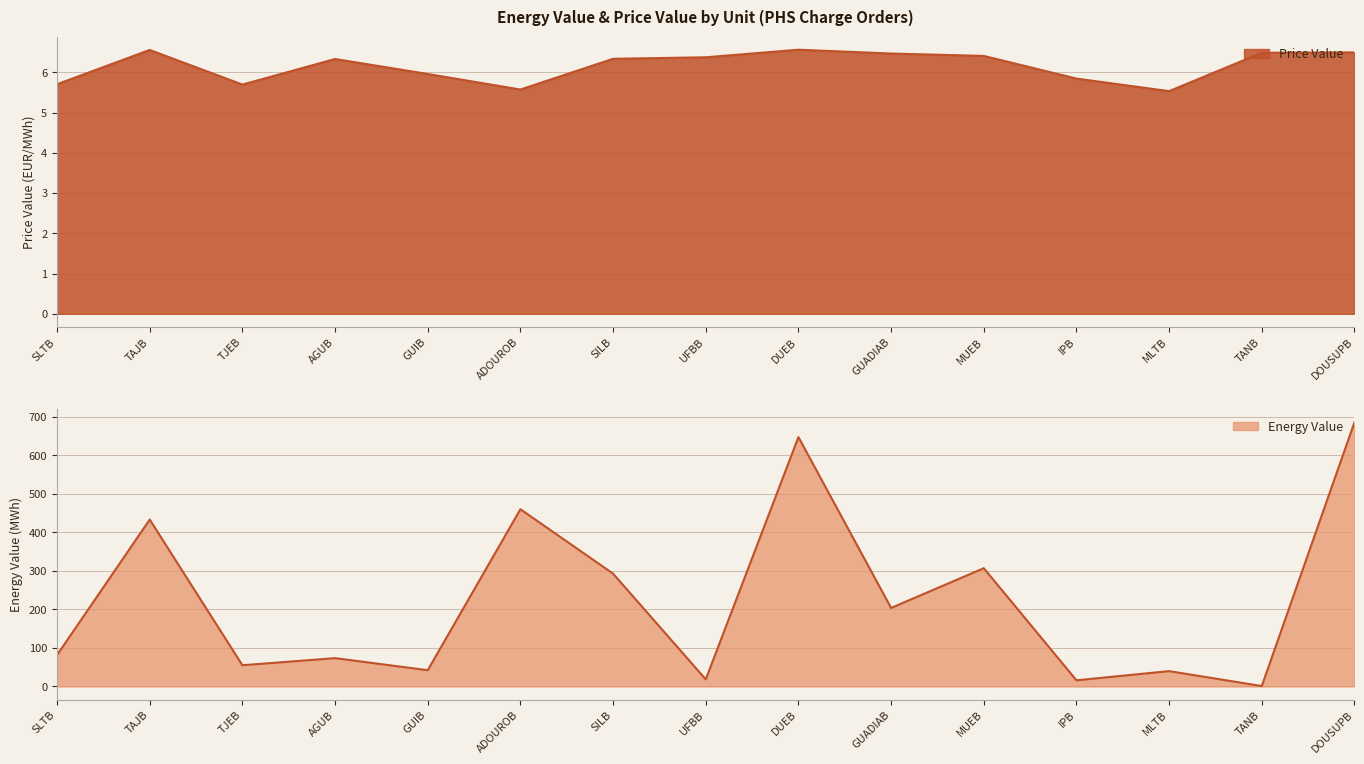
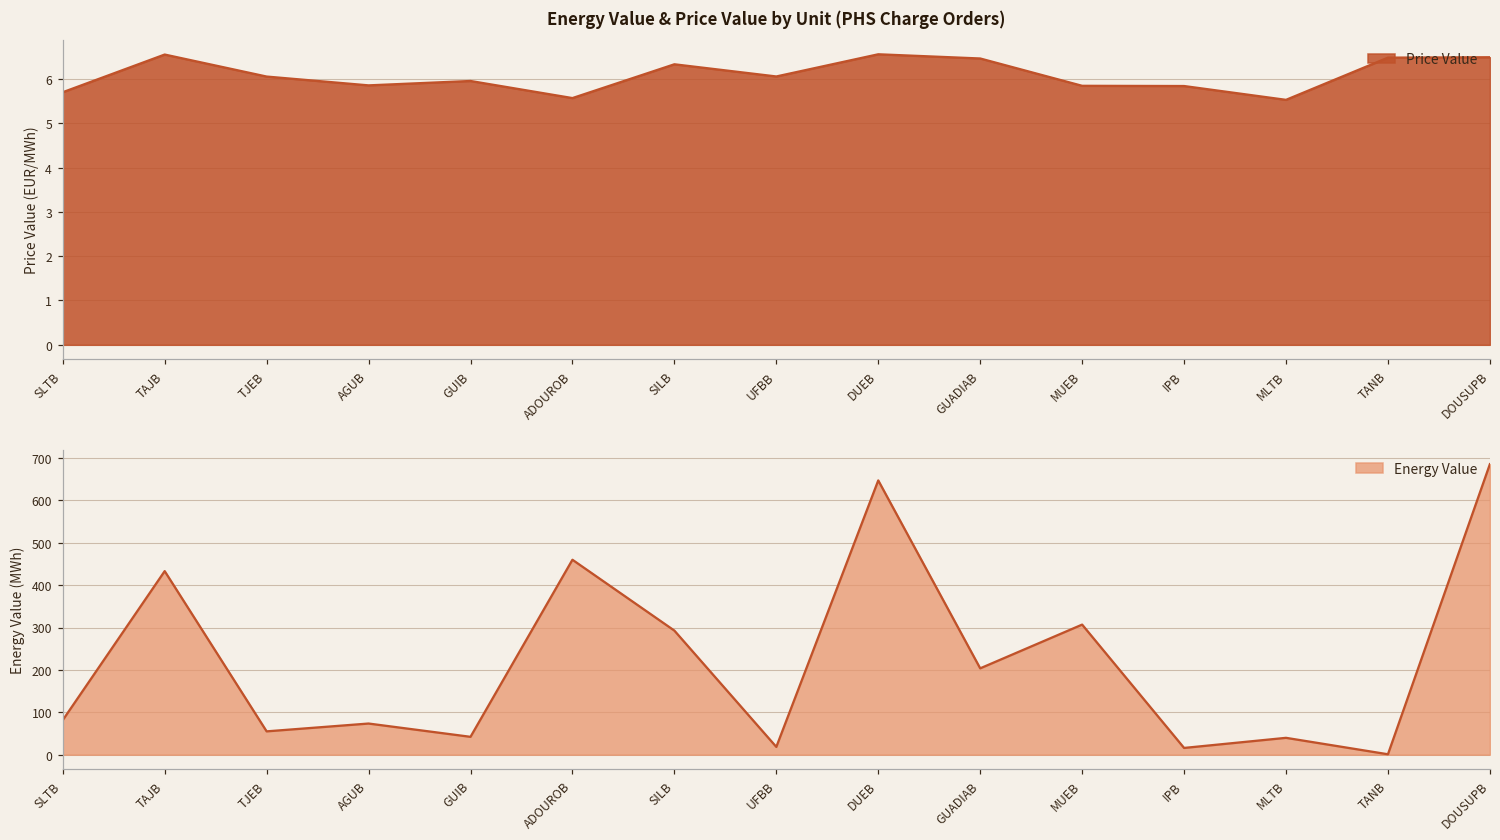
Energy Value & Price Value by Unit (PHS Charge Orders), TJEB: 5.7 -> 6.1
Energy Value & Price Value by Unit (PHS Charge Orders), AGUB: 6.3 -> 5.9
Energy Value & Price Value by Unit (PHS Charge Orders), UFBB: 6.4 -> 6.1
Energy Value & Price Value by Unit (PHS Charge Orders), MUEB: 6.4 -> 5.8
